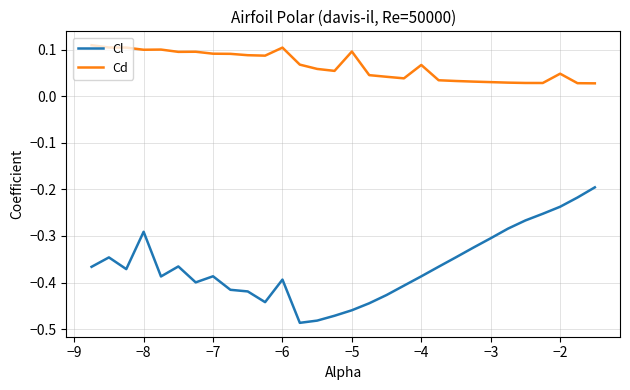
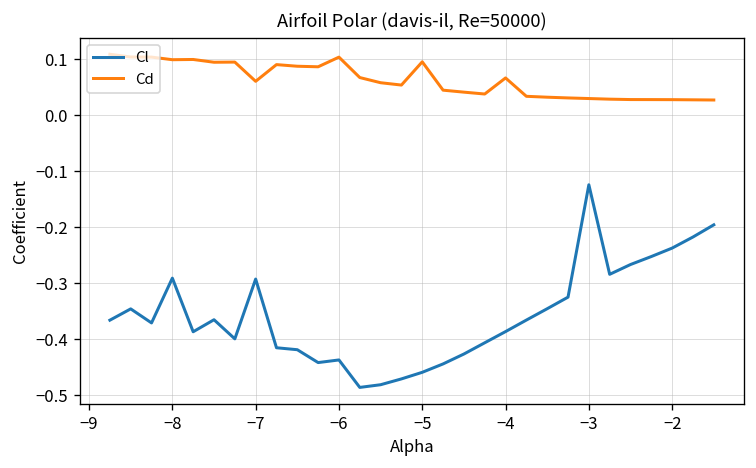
Cl, −7: -0.39 -> -0.29
Cd, −7: 0.09 -> 0.06
Cl, −6: -0.39 -> -0.44
Cl, −3: -0.30 -> -0.12
Cd, −2: 0.05 -> 0.03
